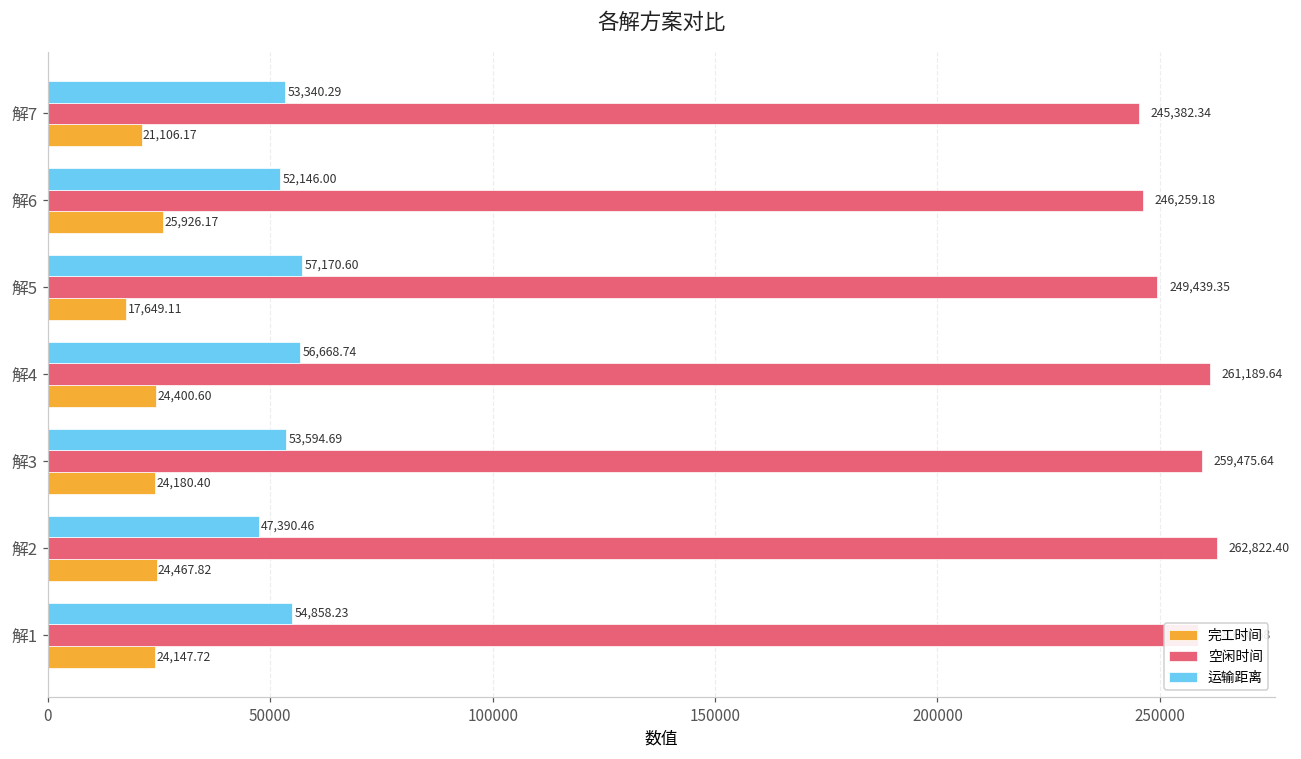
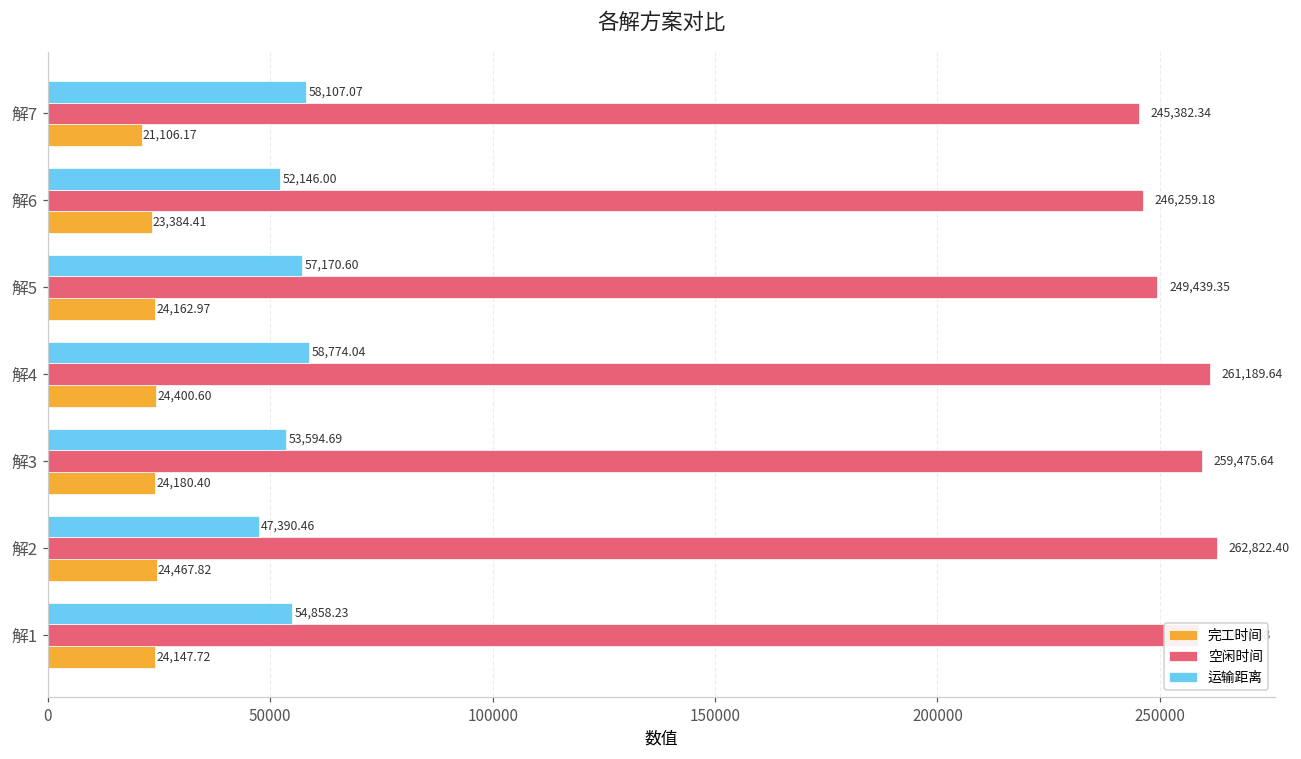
运输距离, 解7: 53,340.29 -> 58,107.07
完工时间, 解6: 25,926.17 -> 23,384.41
完工时间, 解5: 17,649.11 -> 24,162.97
运输距离, 解4: 56,668.74 -> 58,774.04
